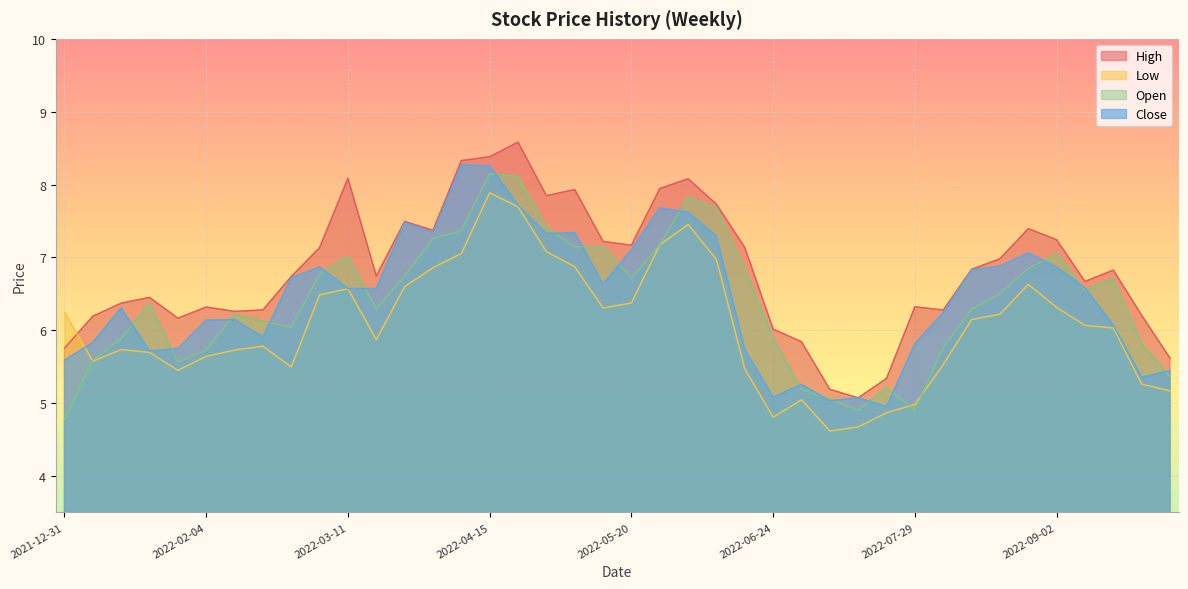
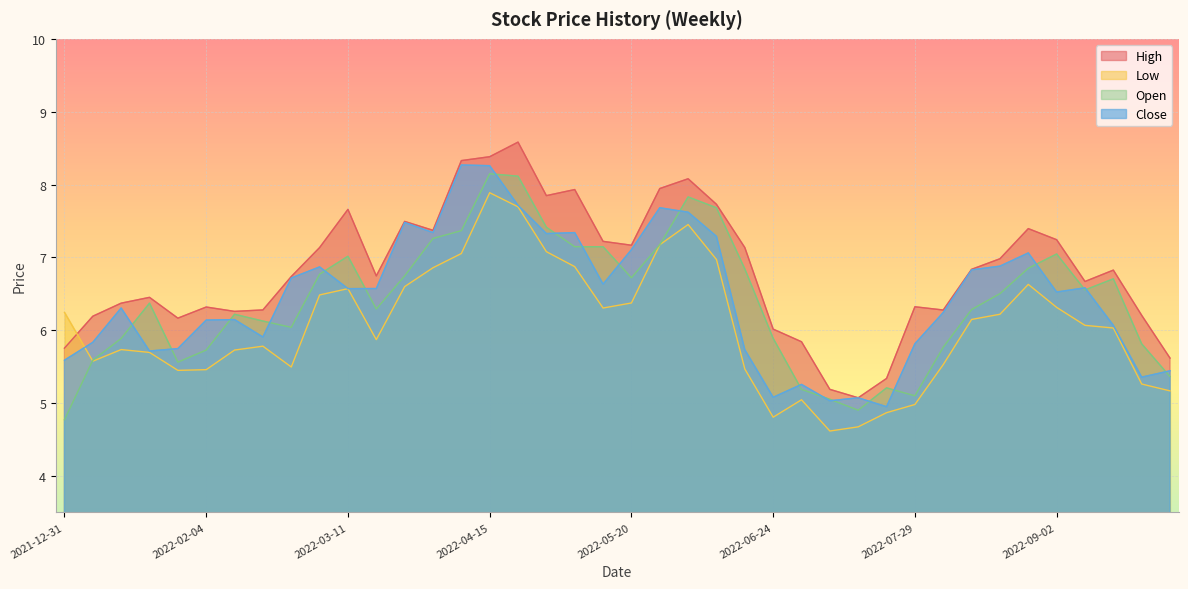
Low, 2022-02-04: 5.6 -> 5.5
High, 2022-03-11: 8.1 -> 7.7
Open, 2022-07-29: 4.9 -> 5.1
Close, 2022-09-02: 6.9 -> 6.5
